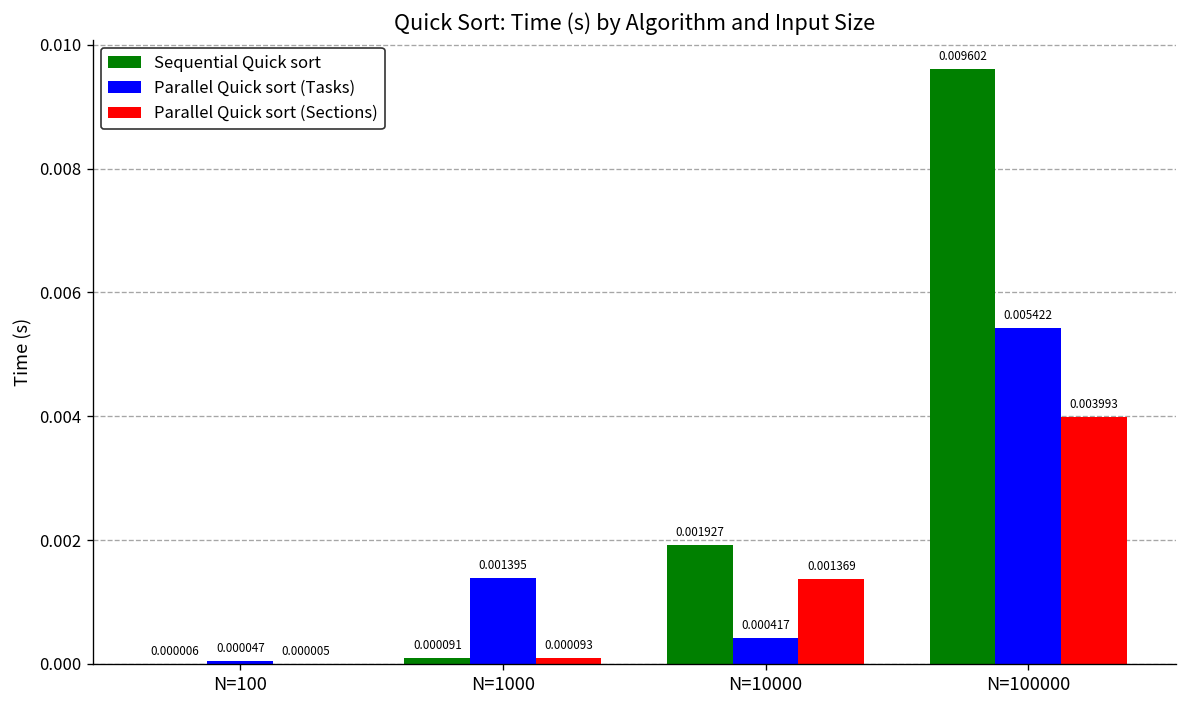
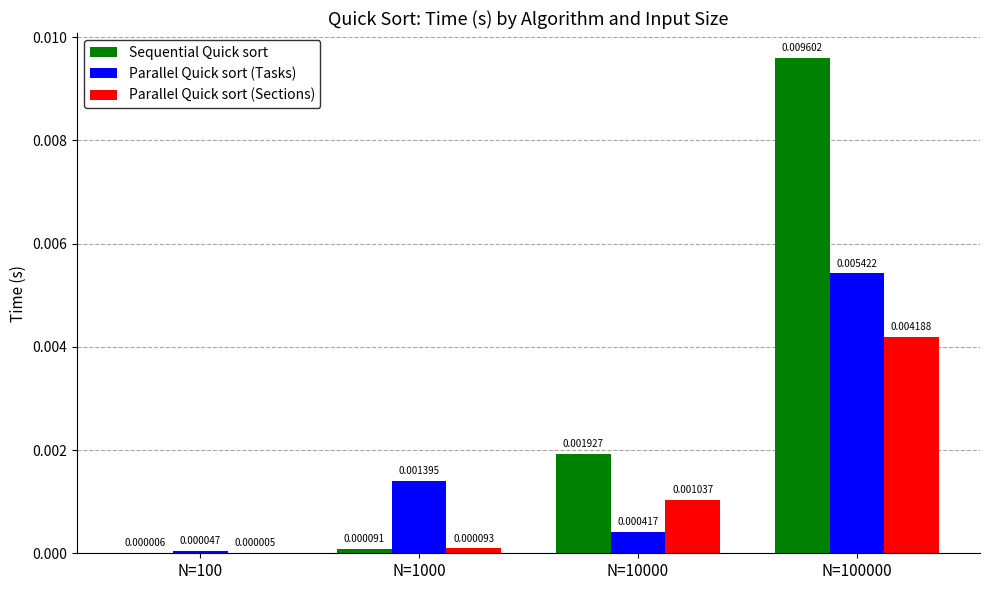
Parallel Quick sort (Sections), N=10000: 0.001369 -> 0.001037
Parallel Quick sort (Sections), N=100000: 0.003993 -> 0.004188
